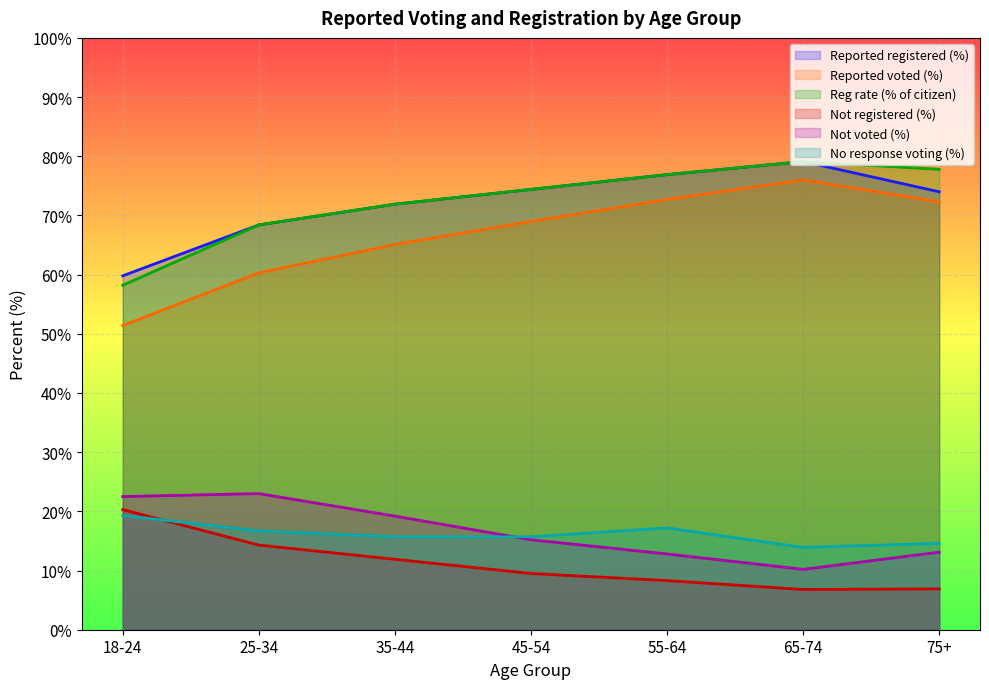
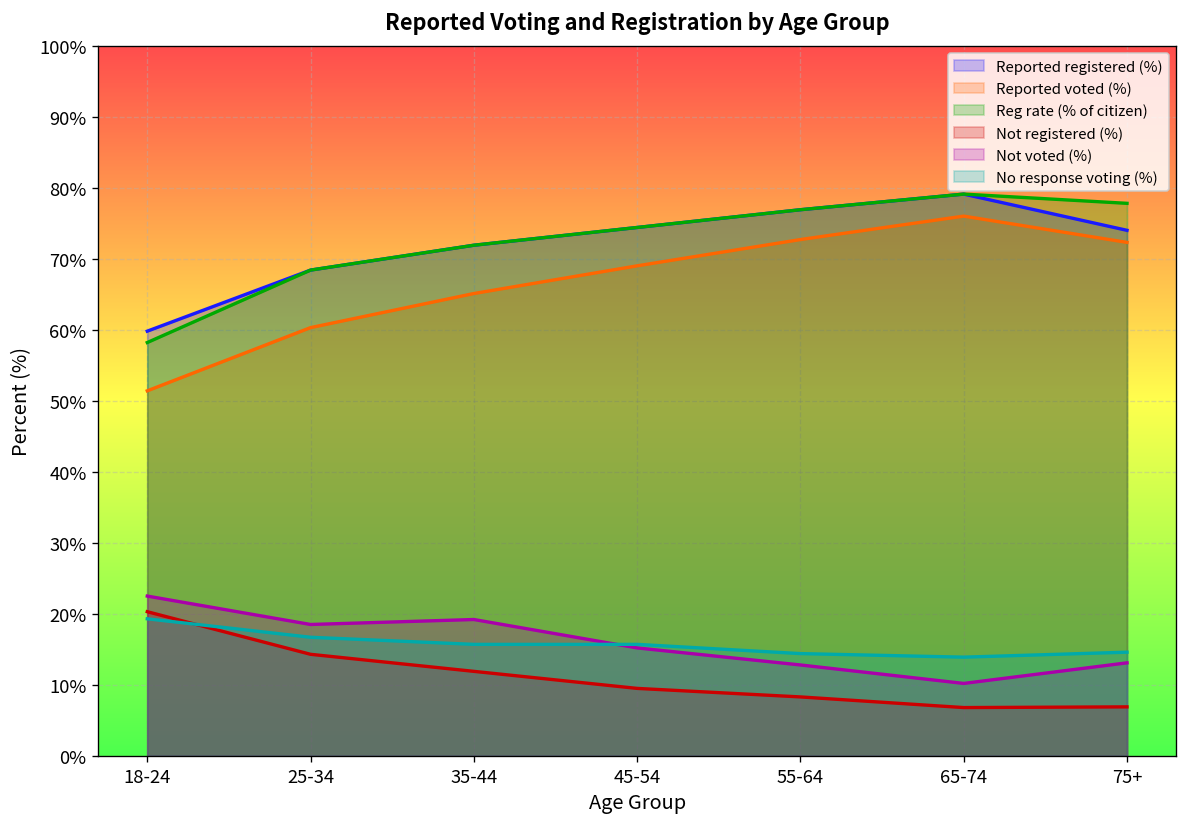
Not voted (%), 25-34: 23% -> 19%
No response voting (%), 55-64: 17% -> 14%
